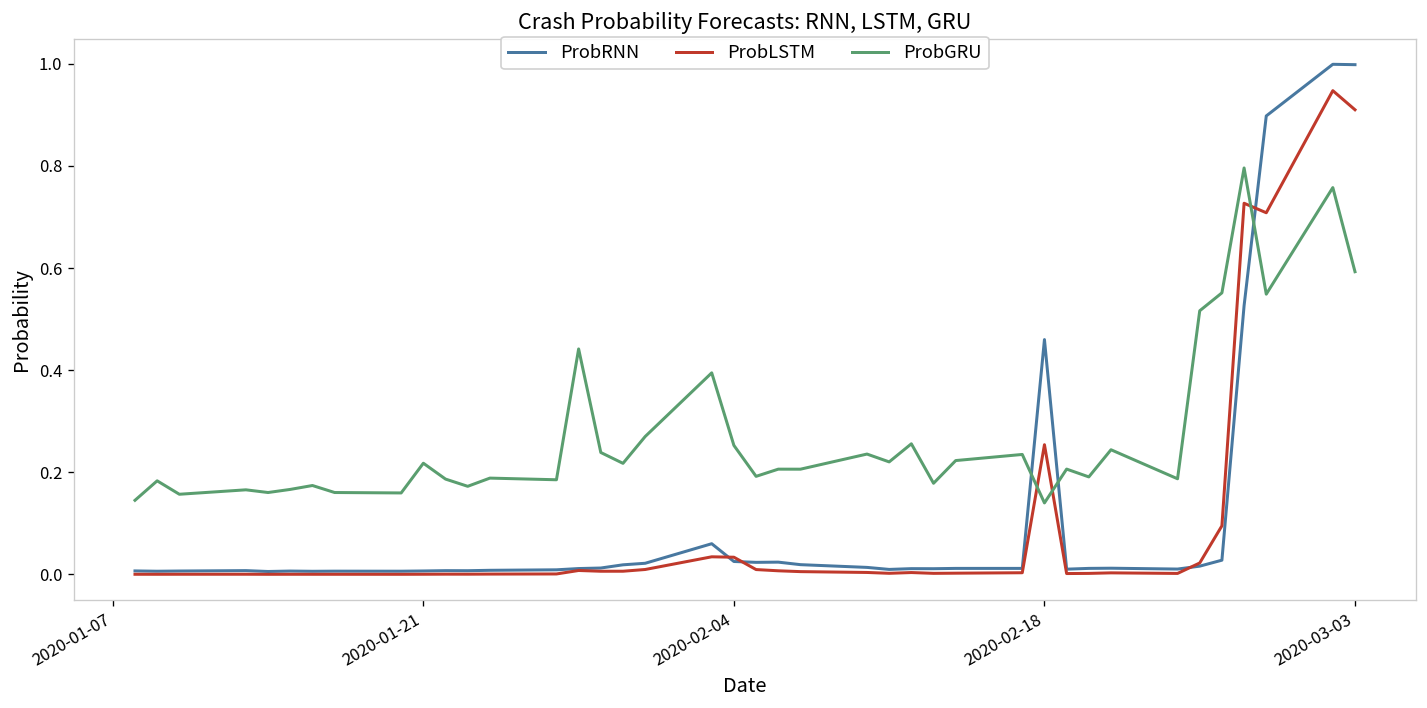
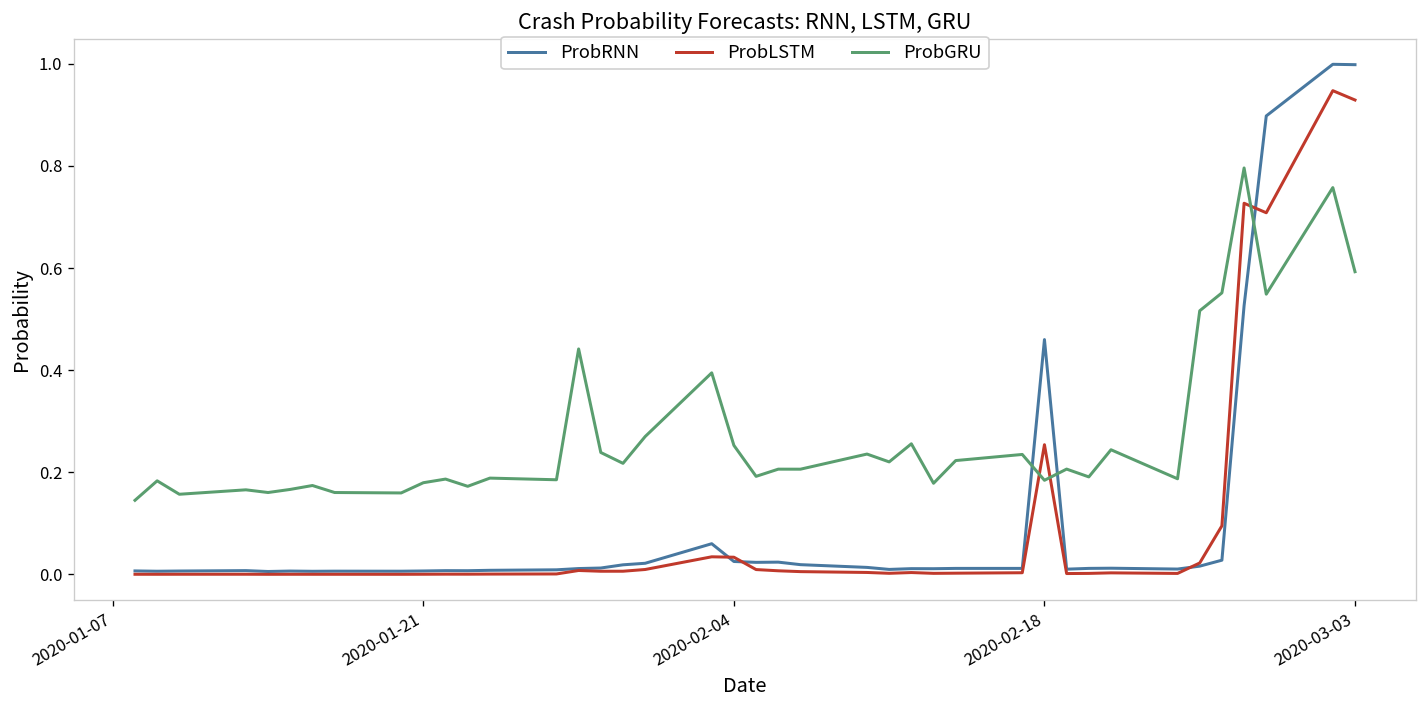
ProbGRU, 2020-01-21: 0.22 -> 0.18
ProbGRU, 2020-02-18: 0.14 -> 0.18
ProbLSTM, 2020-03-03: 0.91 -> 0.93
